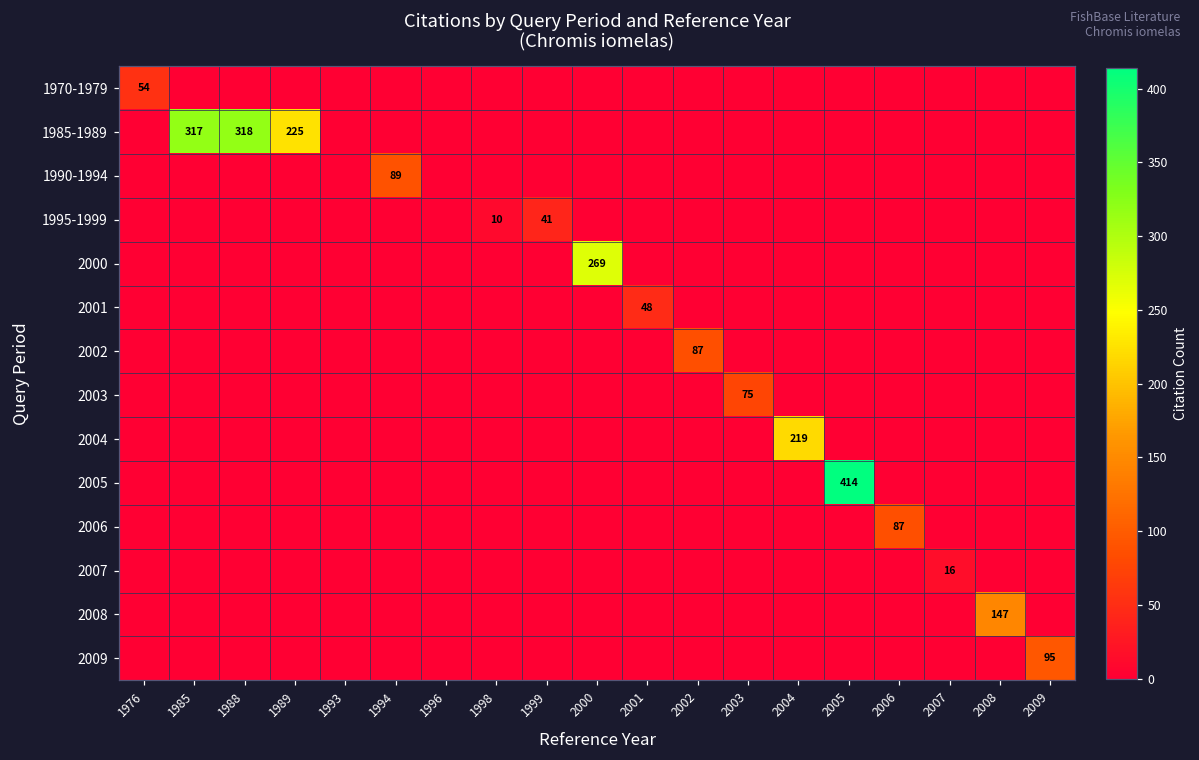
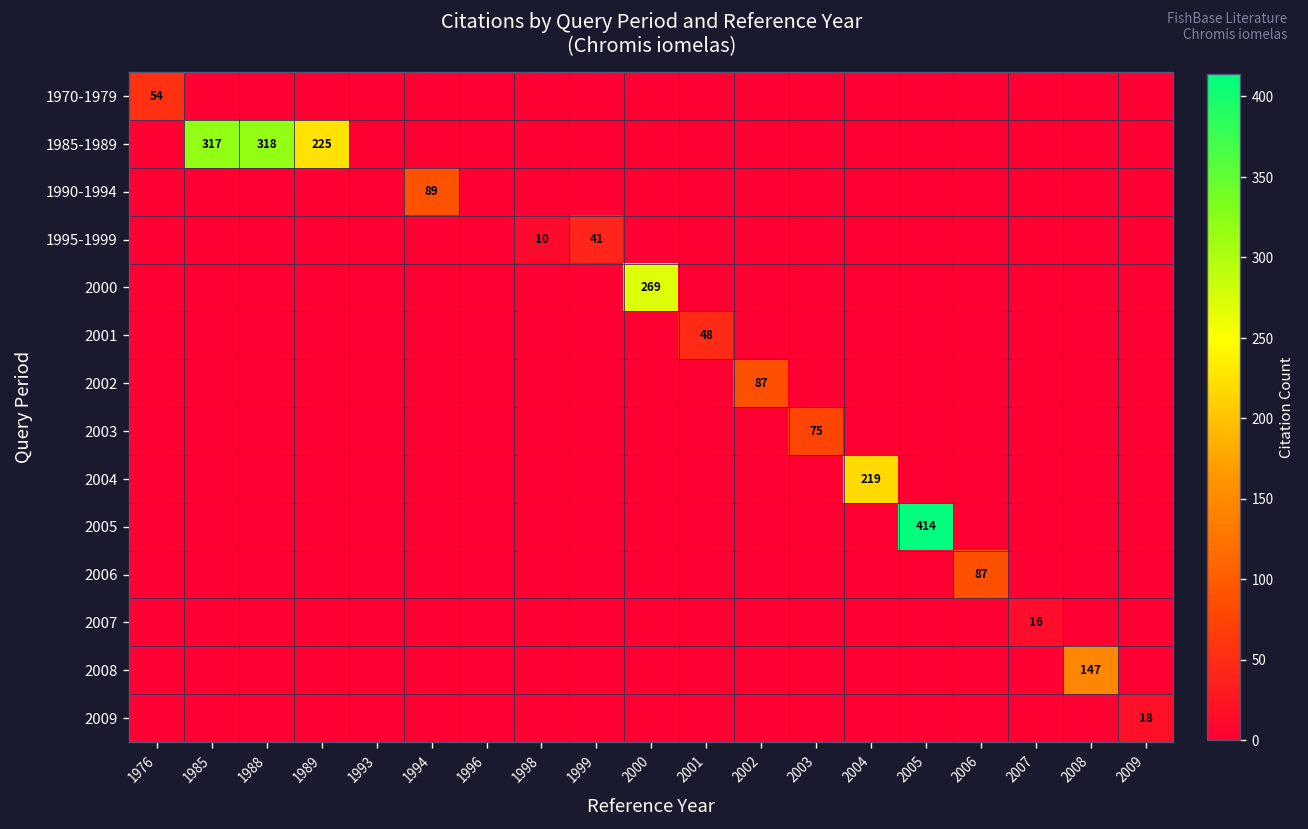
2009, 2009: 95 -> 18
